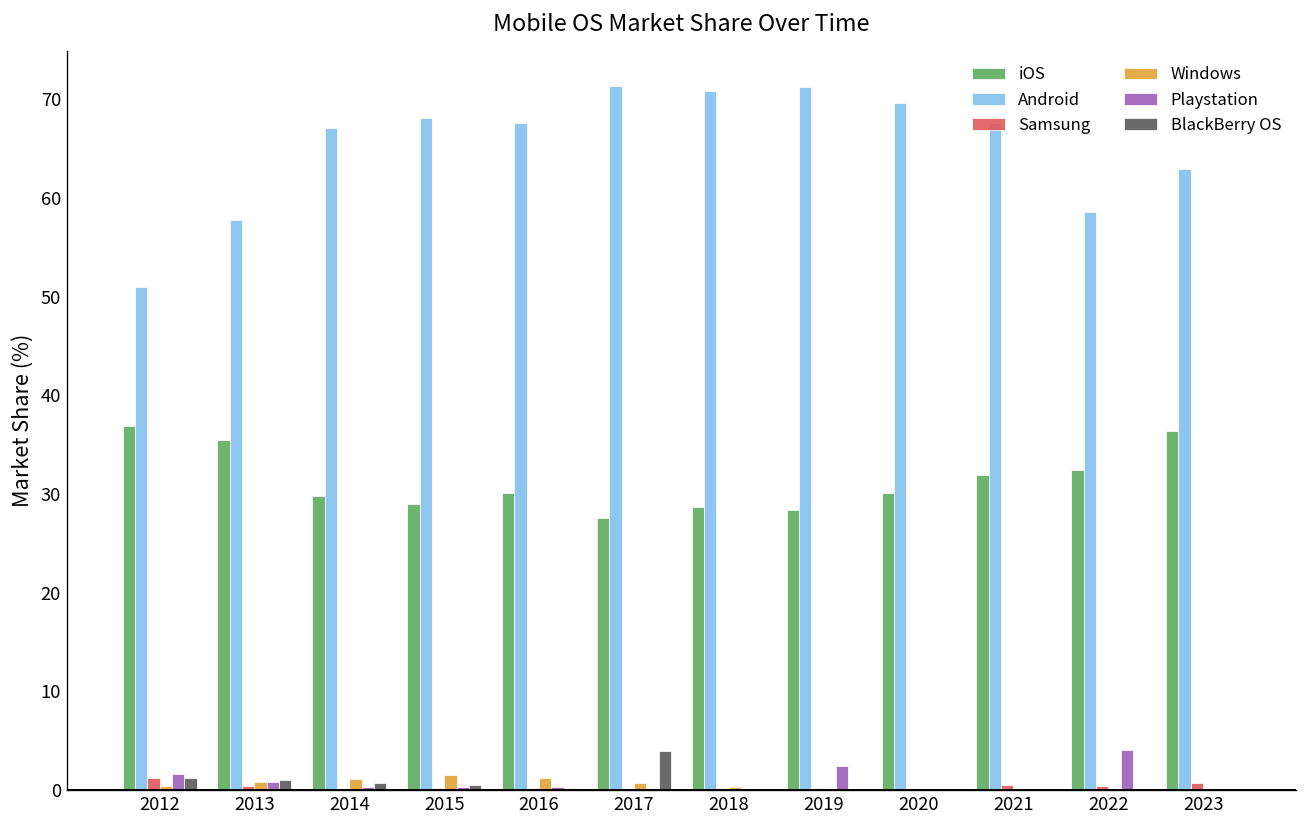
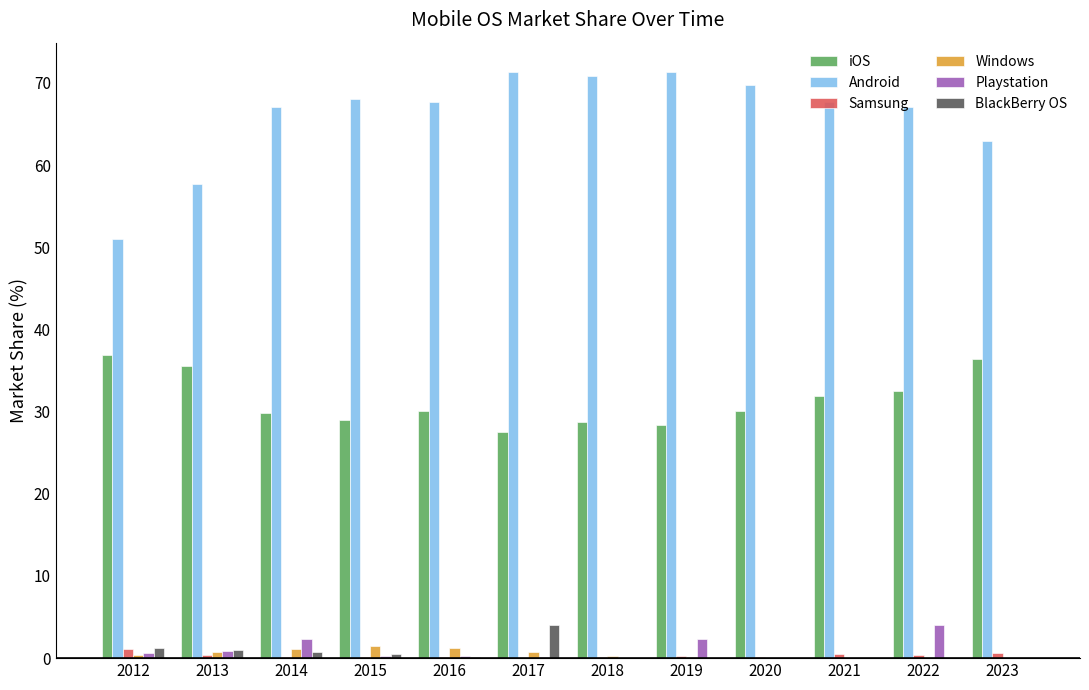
Playstation, 2012: 2 -> 1
Playstation, 2014: 0 -> 2
Android, 2022: 59 -> 67
